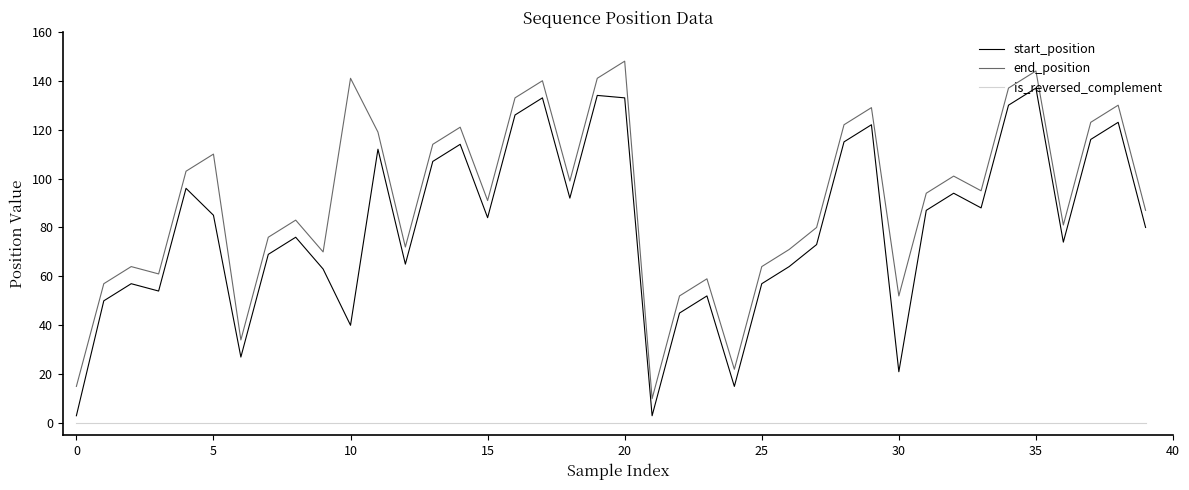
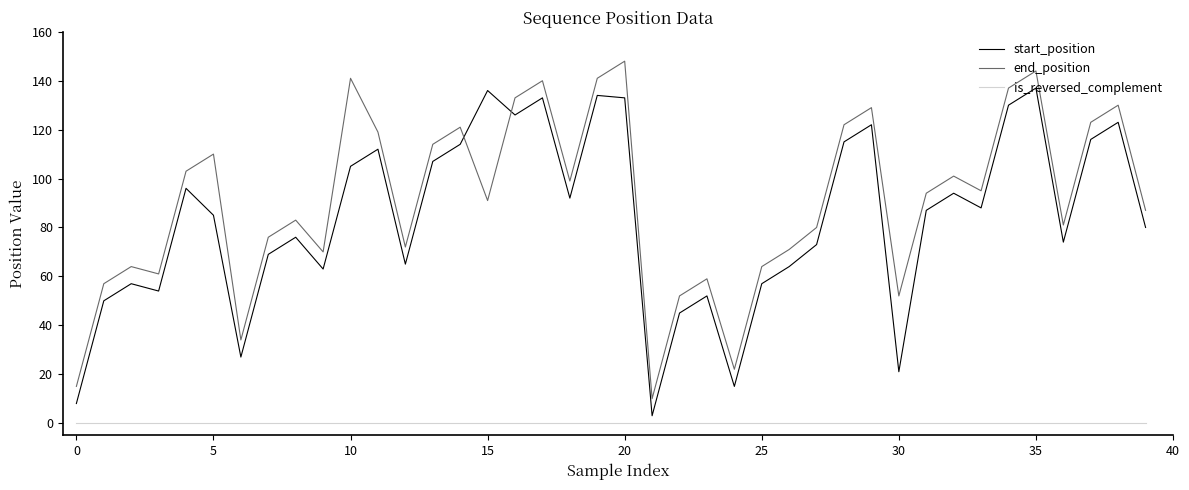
start_position, 0: 3 -> 8
start_position, 10: 40 -> 105
start_position, 15: 84 -> 136
